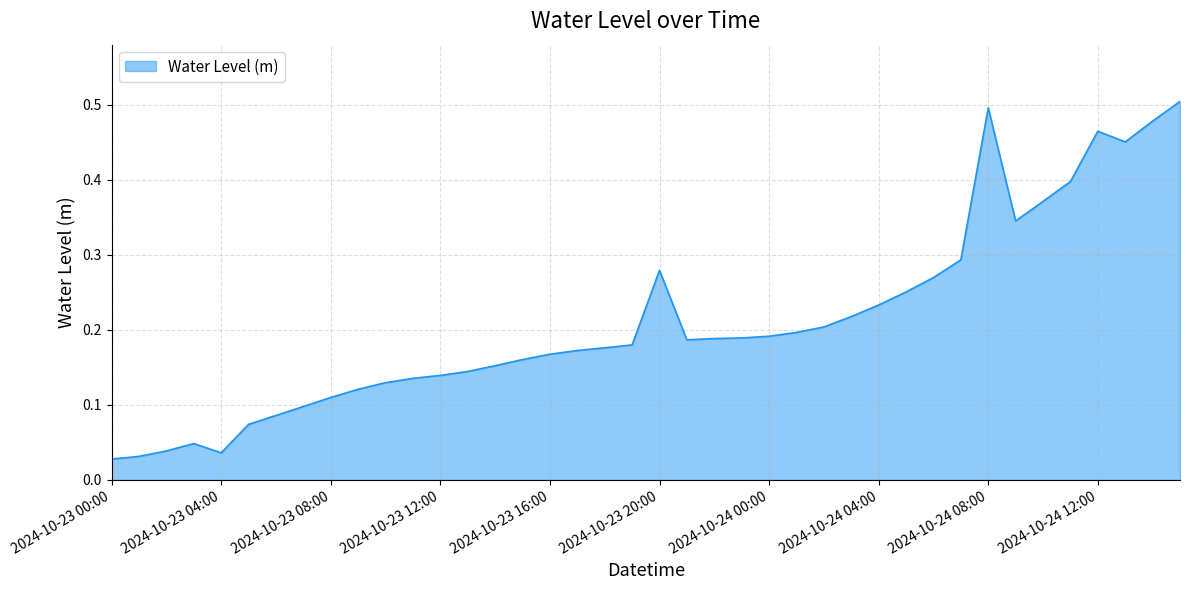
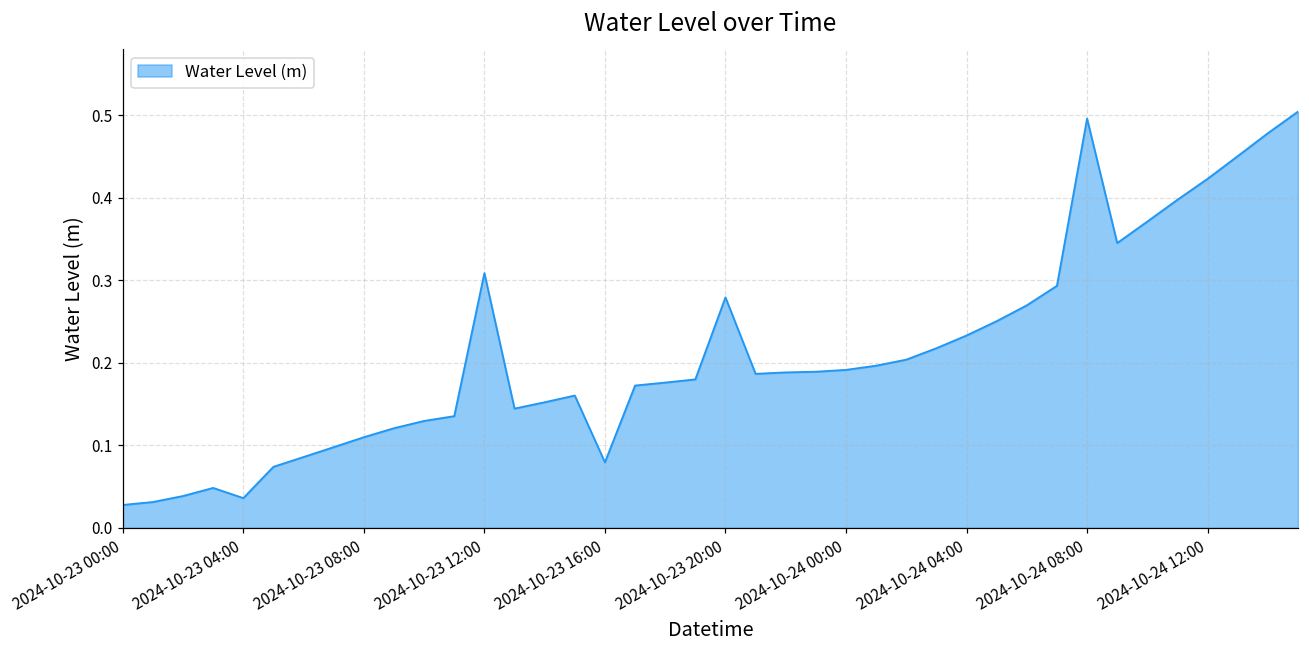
2024-10-23 12:00: 0.14 -> 0.31
2024-10-23 16:00: 0.17 -> 0.08
2024-10-24 12:00: 0.46 -> 0.42
